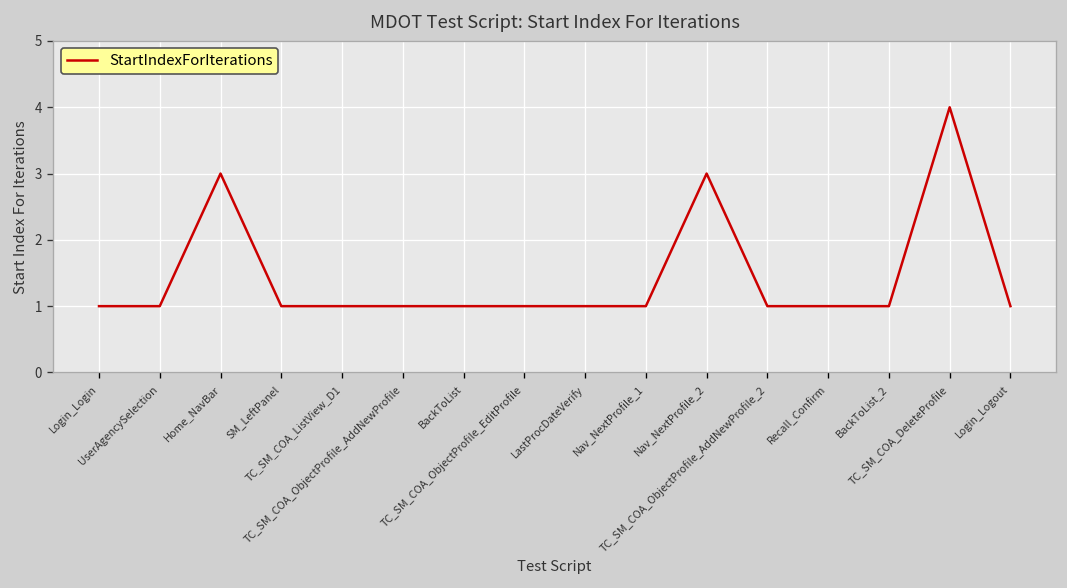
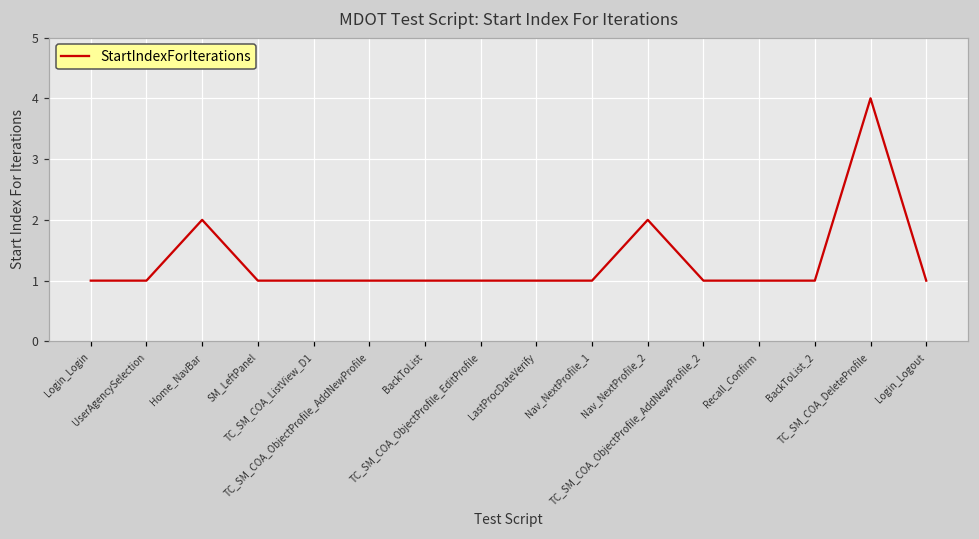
Home_NavBar: 3 -> 2
Nav_NextProfile_2: 3 -> 2
